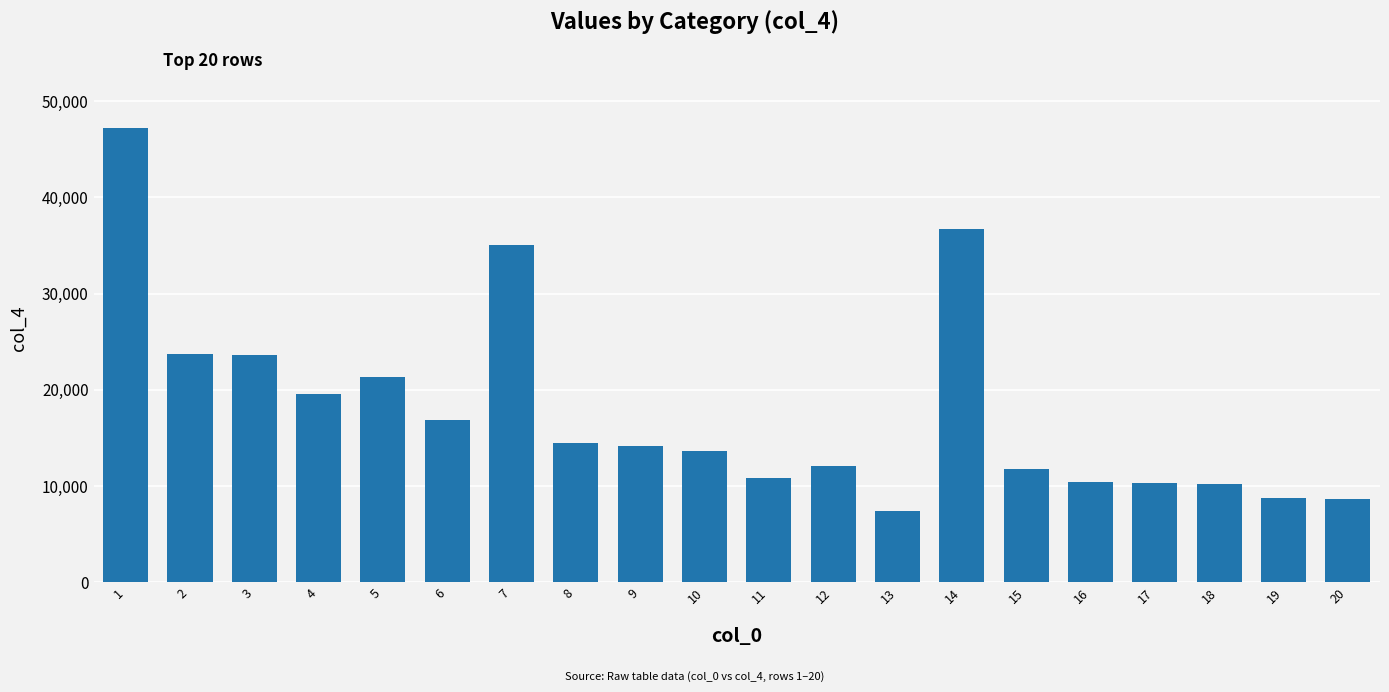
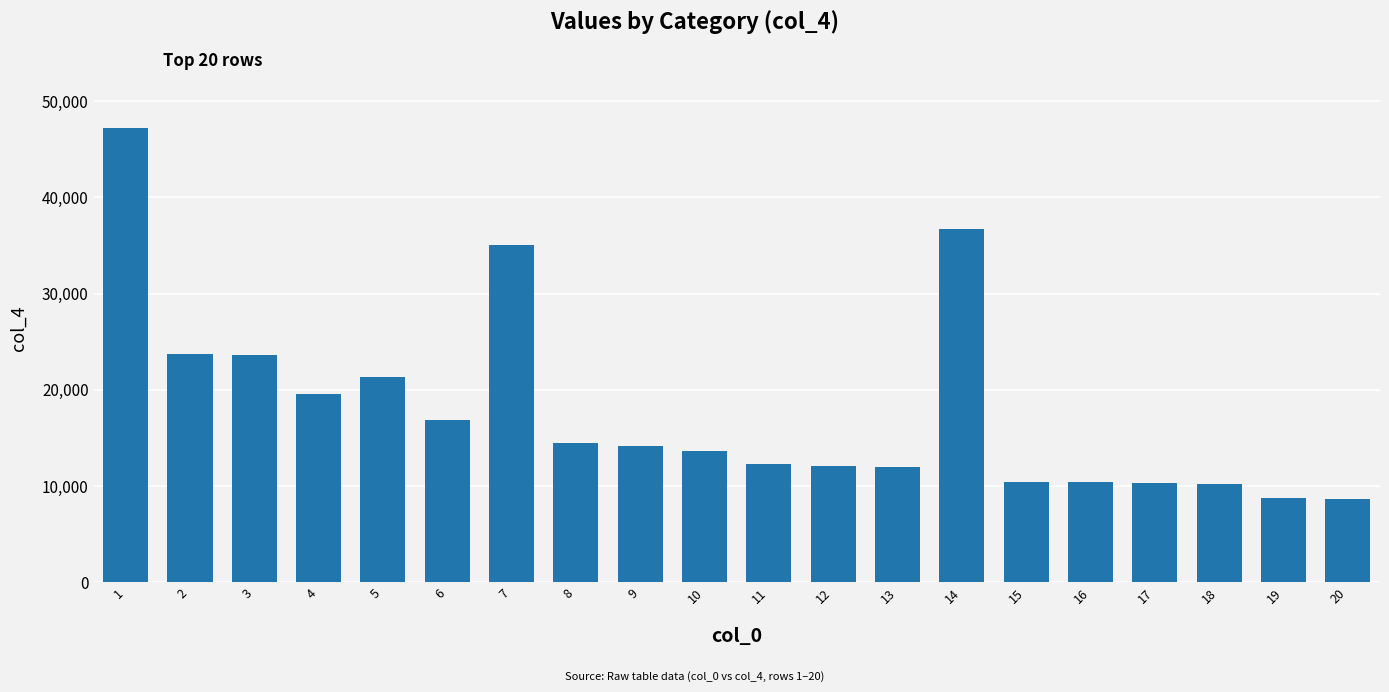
11: 11,000 -> 12,000
13: 7,000 -> 12,000
15: 12,000 -> 10,000
